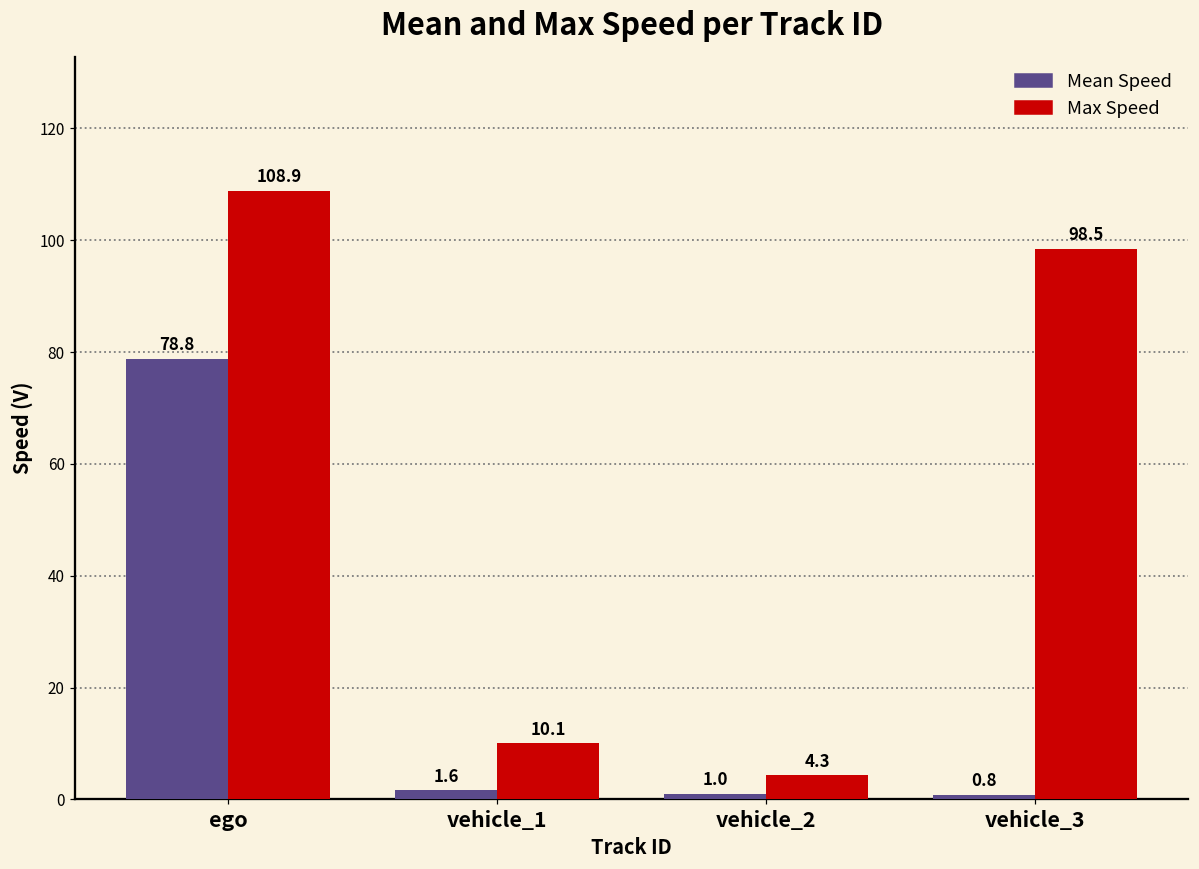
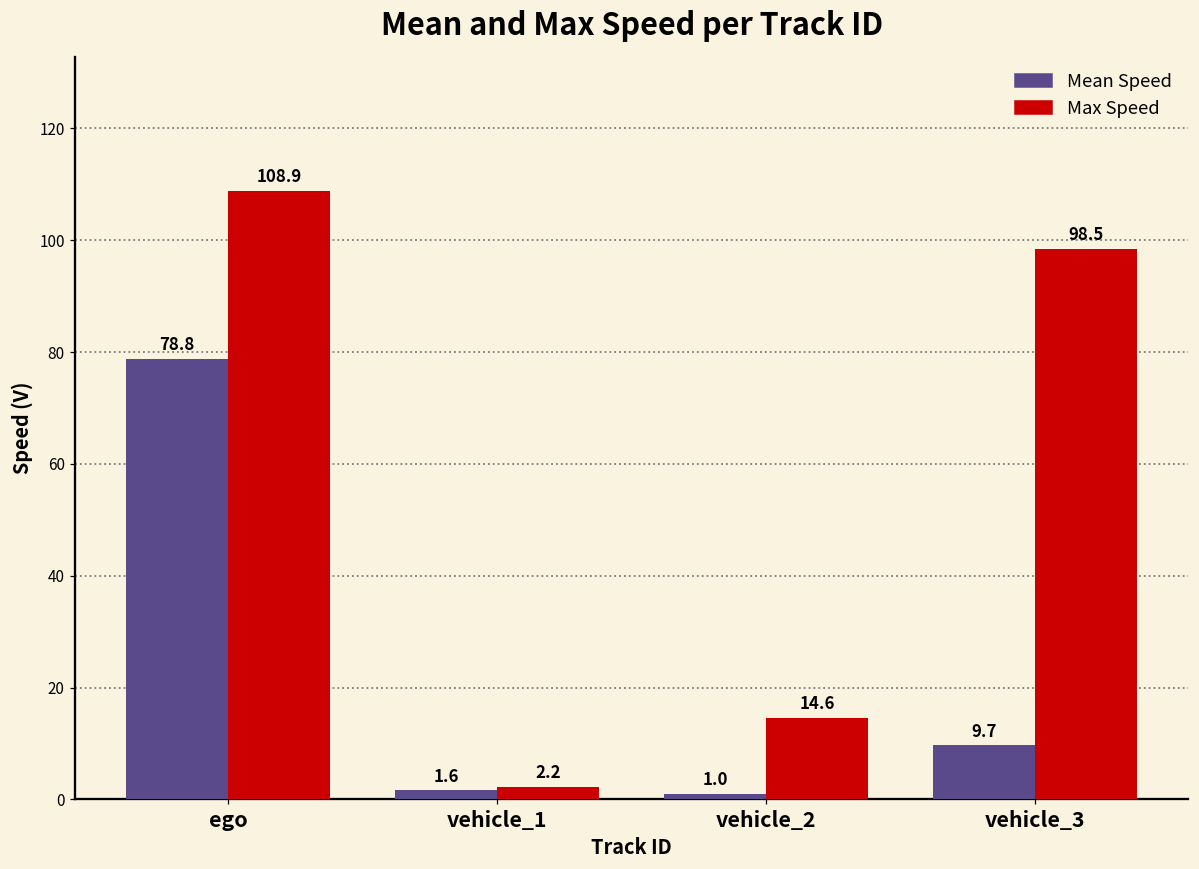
Max Speed, vehicle_1: 10.1 -> 2.2
Max Speed, vehicle_2: 4.3 -> 14.6
Mean Speed, vehicle_3: 0.8 -> 9.7
